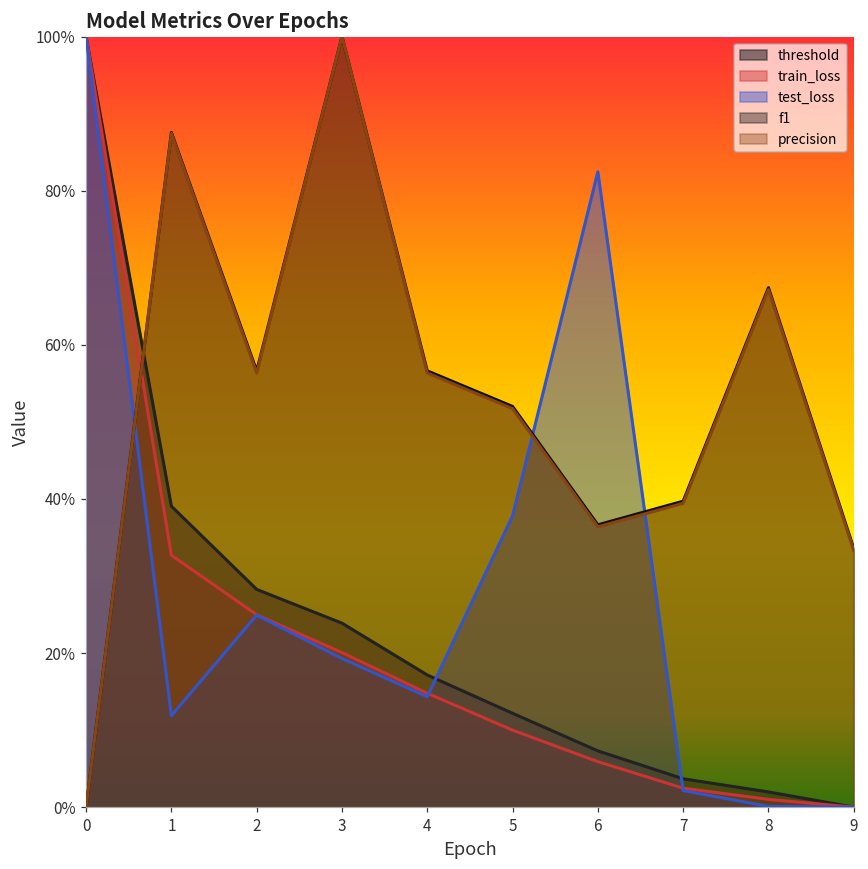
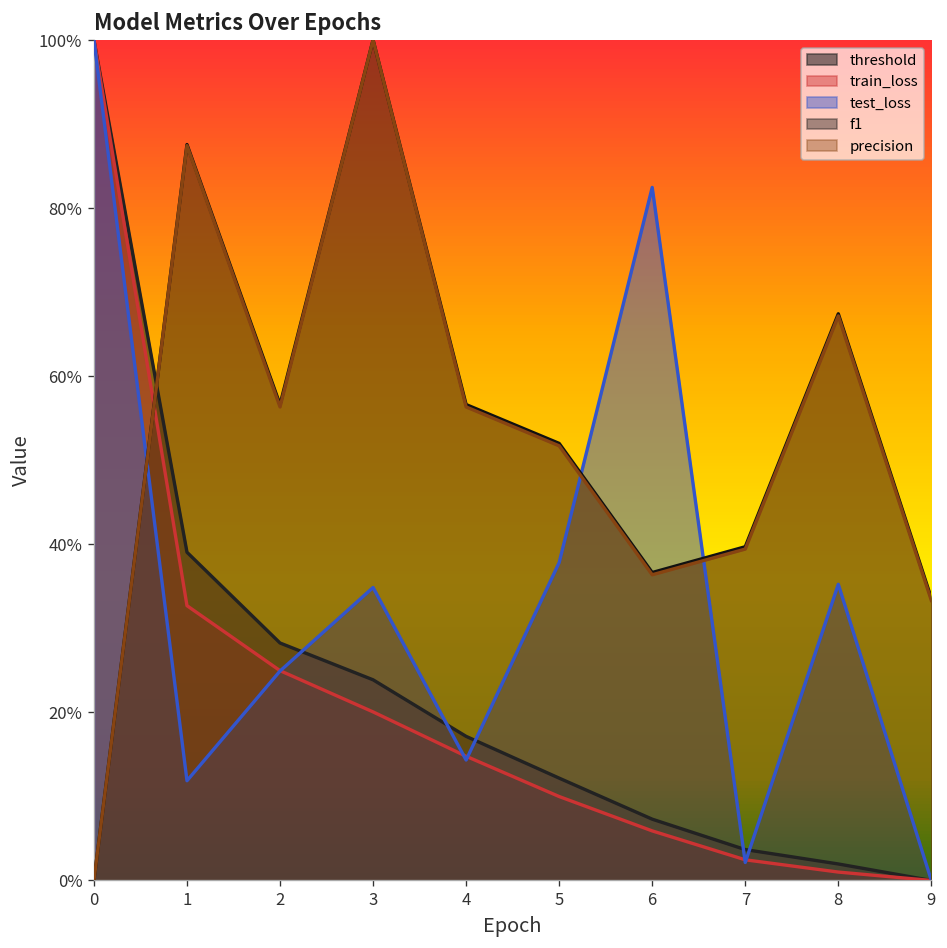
test_loss, 3: 19% -> 35%
test_loss, 8: 0% -> 35%
